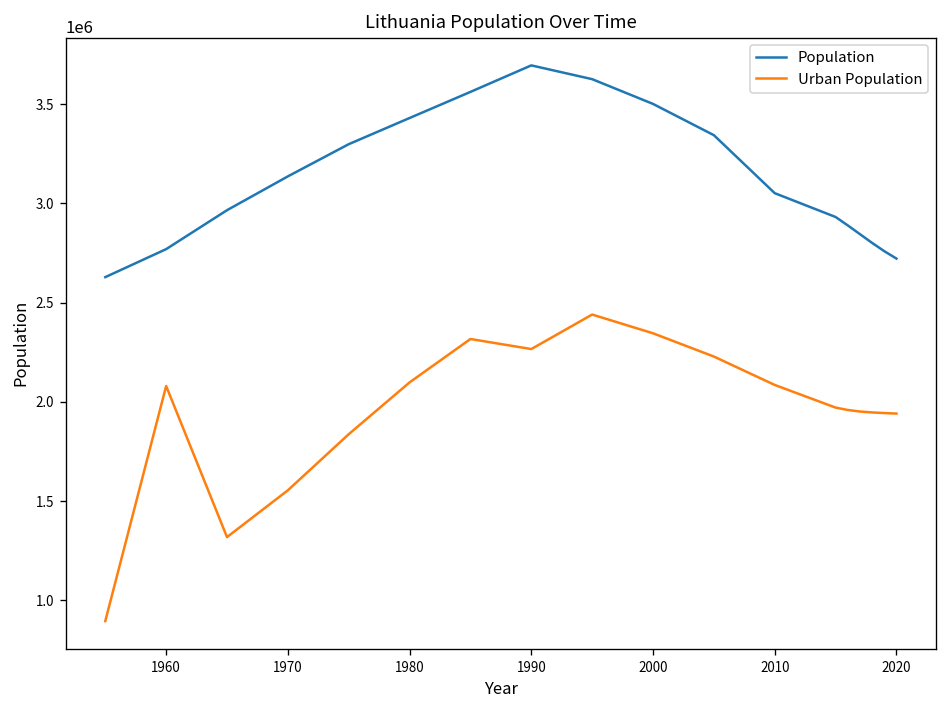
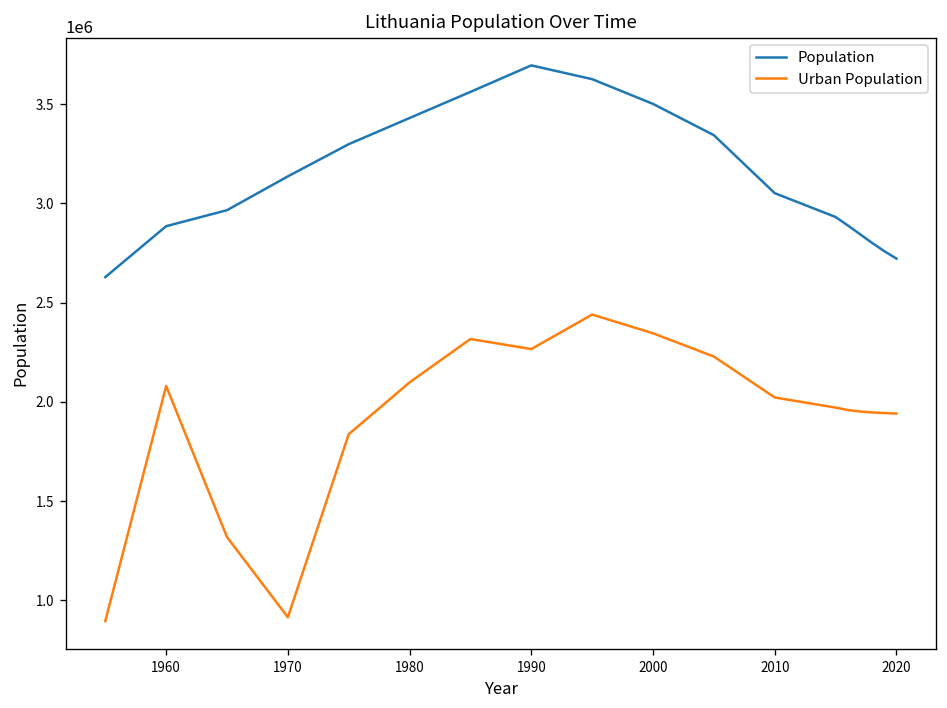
Population, 1960: 2770000 -> 2890000
Urban Population, 1970: 1550000 -> 910000
Urban Population, 2010: 2090000 -> 2020000
